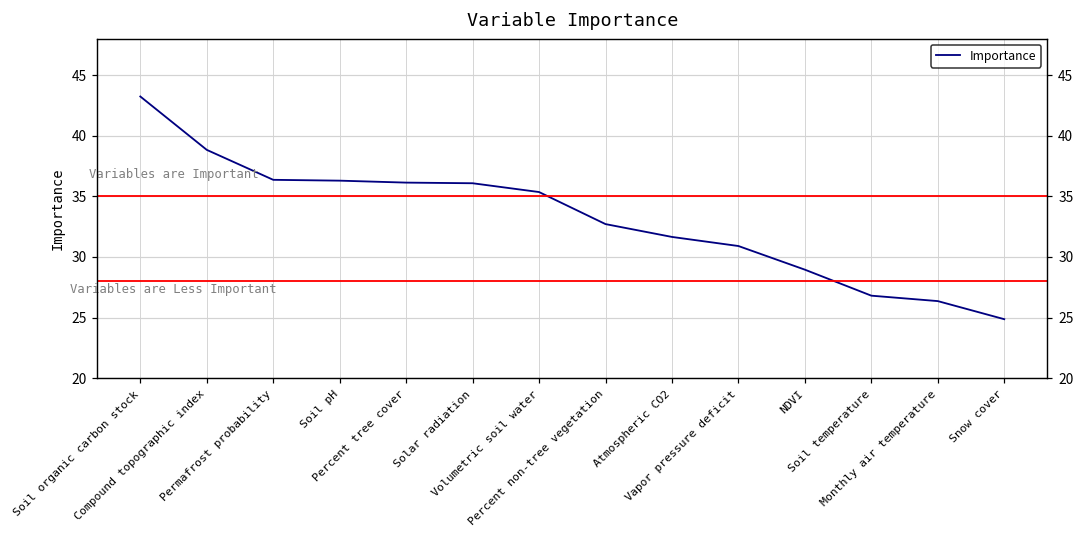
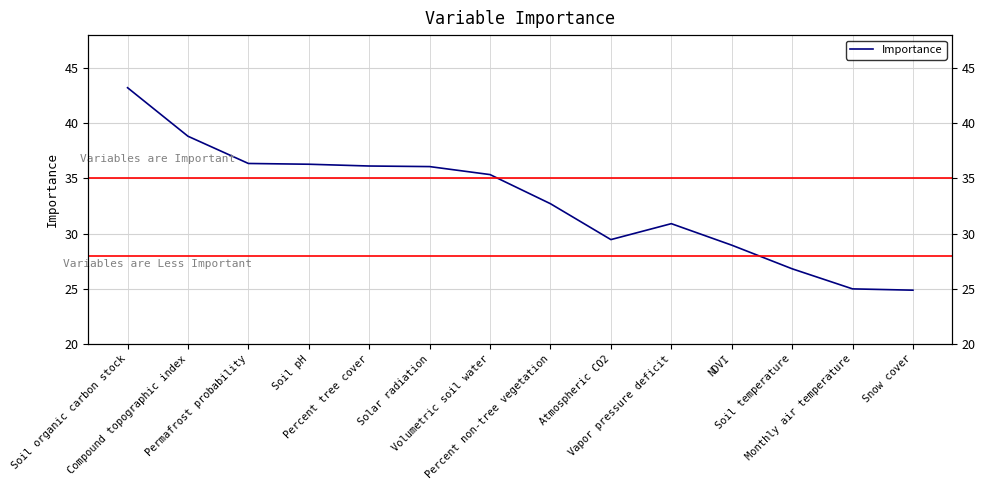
Atmospheric CO2: 31.7 -> 29.5
Monthly air temperature: 26.4 -> 25.0
